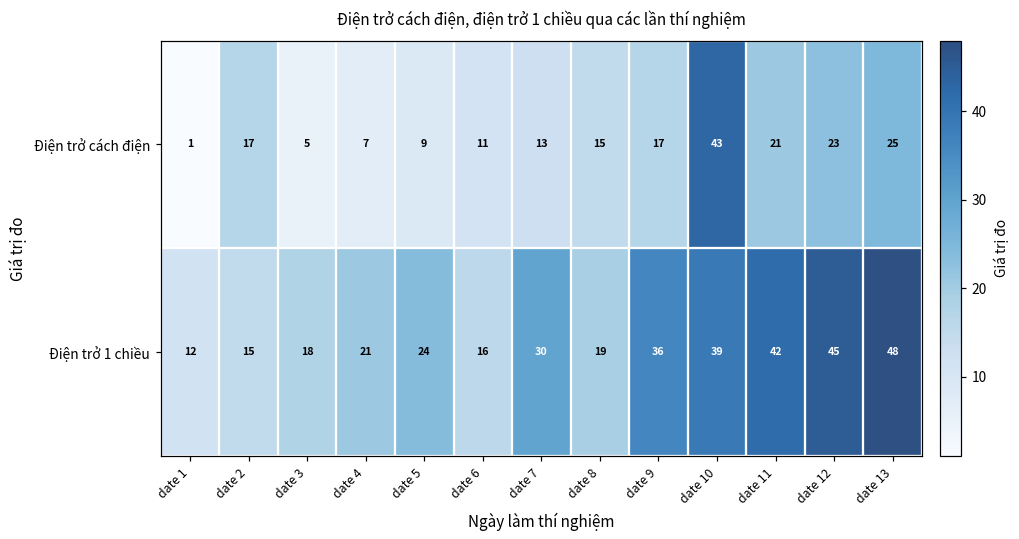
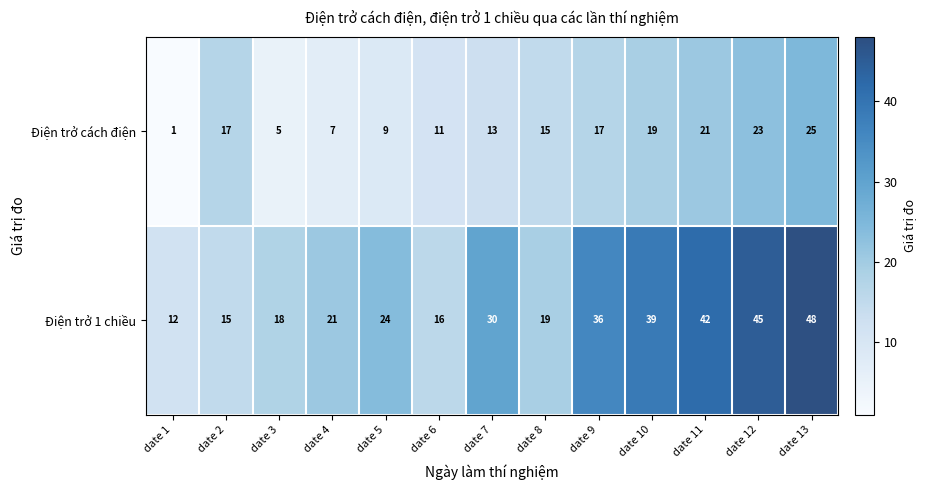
Điện trở cách điện, date 10: 43 -> 19
